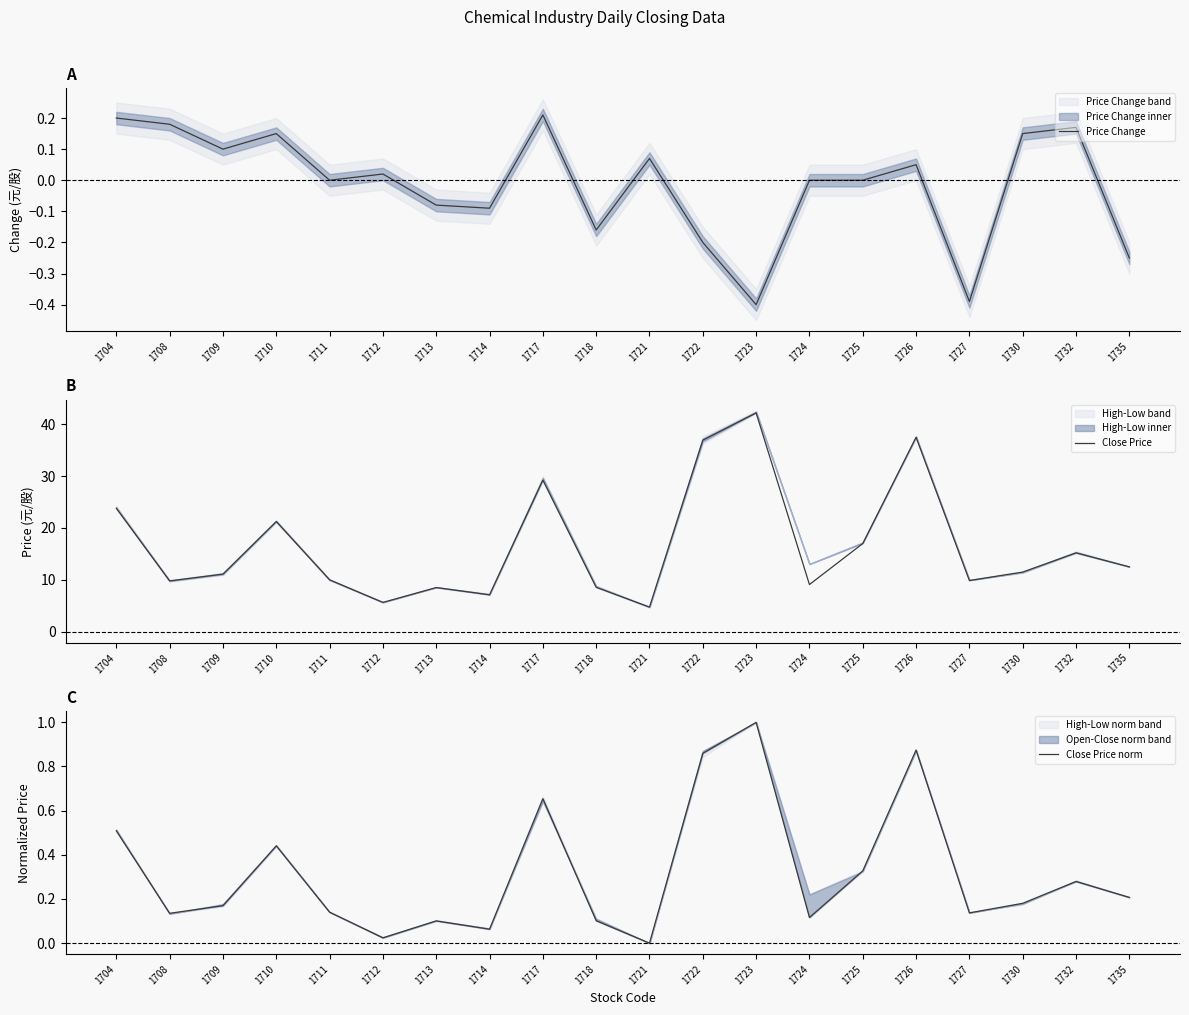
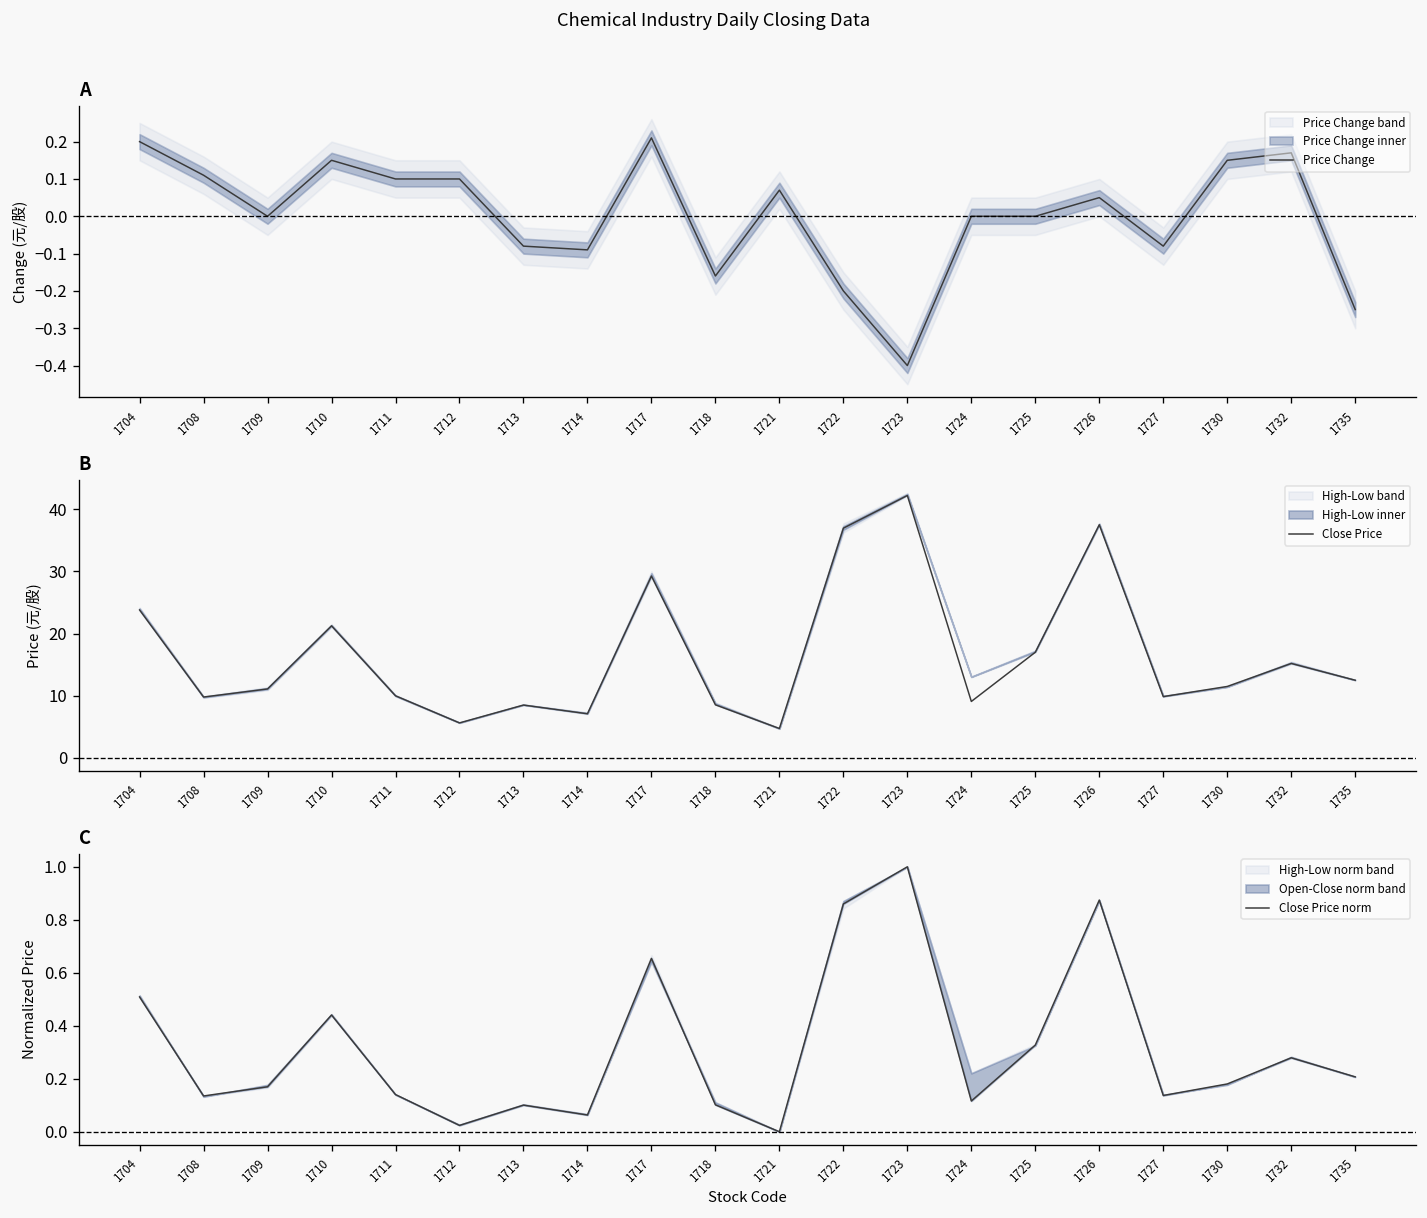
A, Price Change, 1708: 0.18 -> 0.11
A, Price Change, 1709: 0.1 -> 0.0
A, Price Change, 1711: 0.0 -> 0.1
A, Price Change, 1712: 0.02 -> 0.10
A, Price Change, 1727: -0.39 -> -0.08
